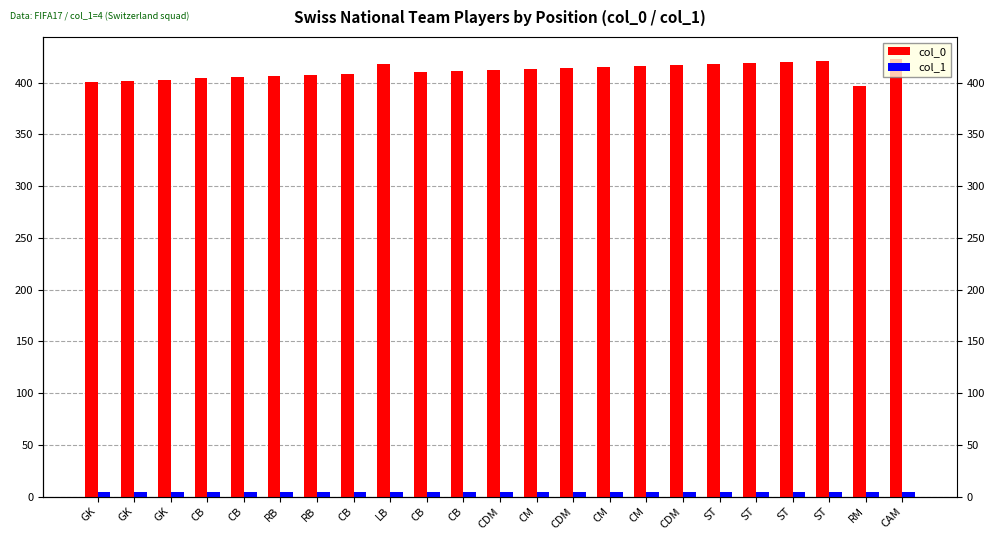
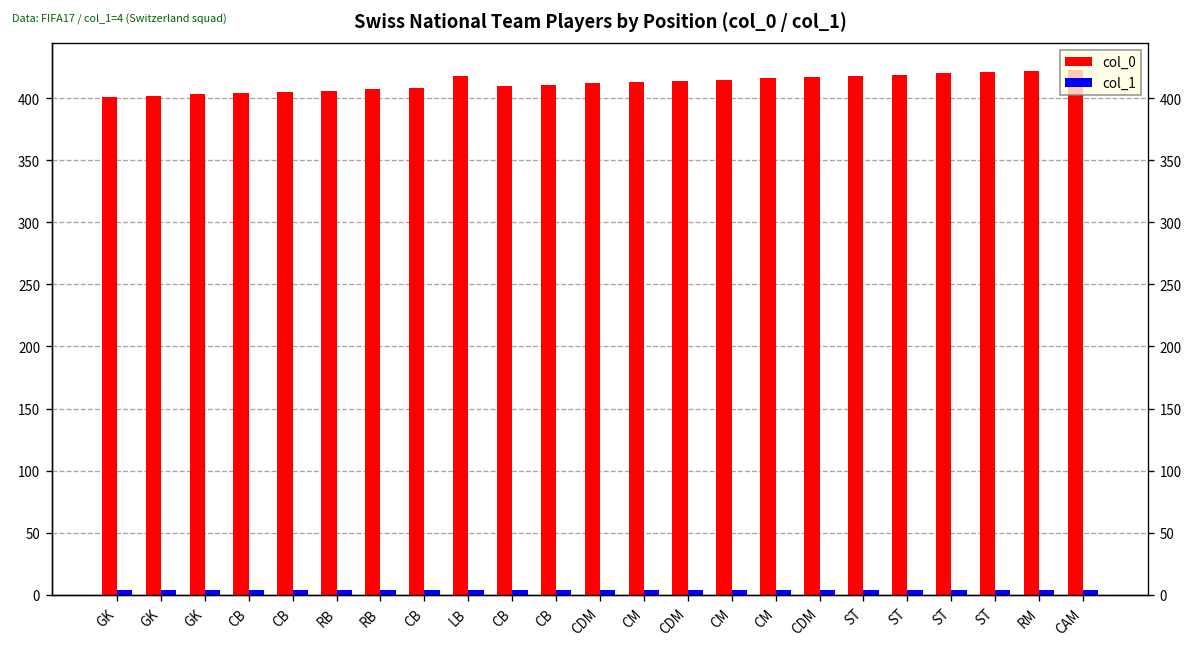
col_0, RM: 397 -> 422
